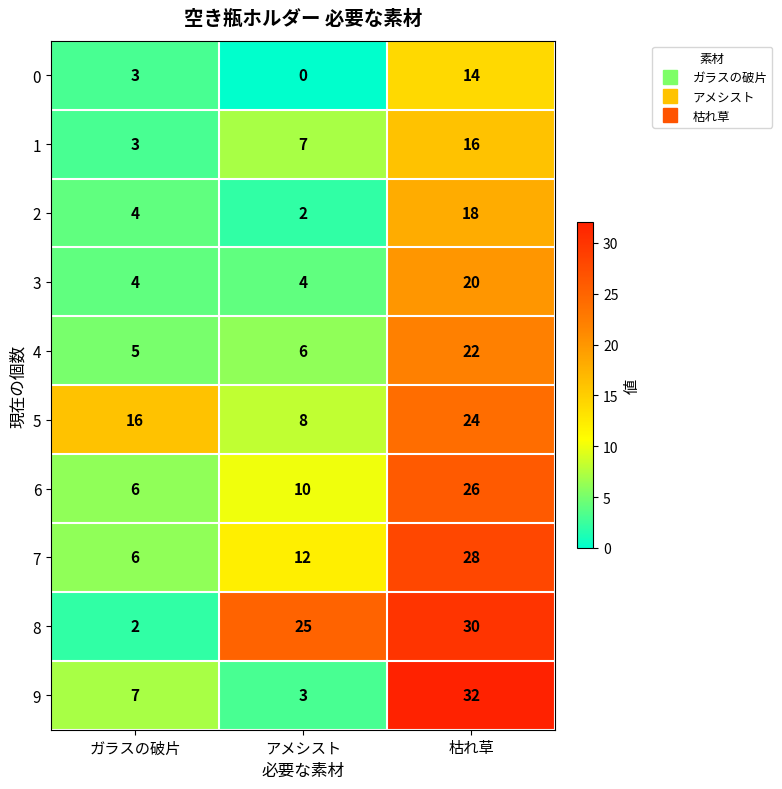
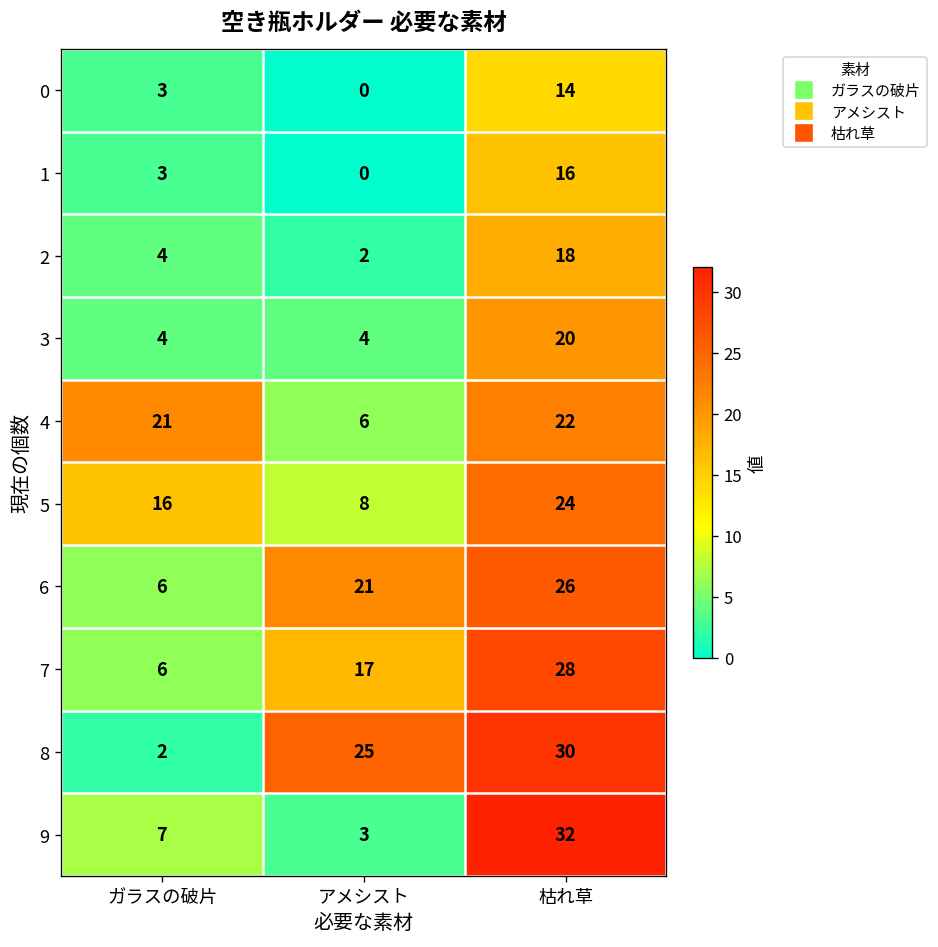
1, アメシスト: 7 -> 0
4, ガラスの破片: 5 -> 21
6, アメシスト: 10 -> 21
7, アメシスト: 12 -> 17
